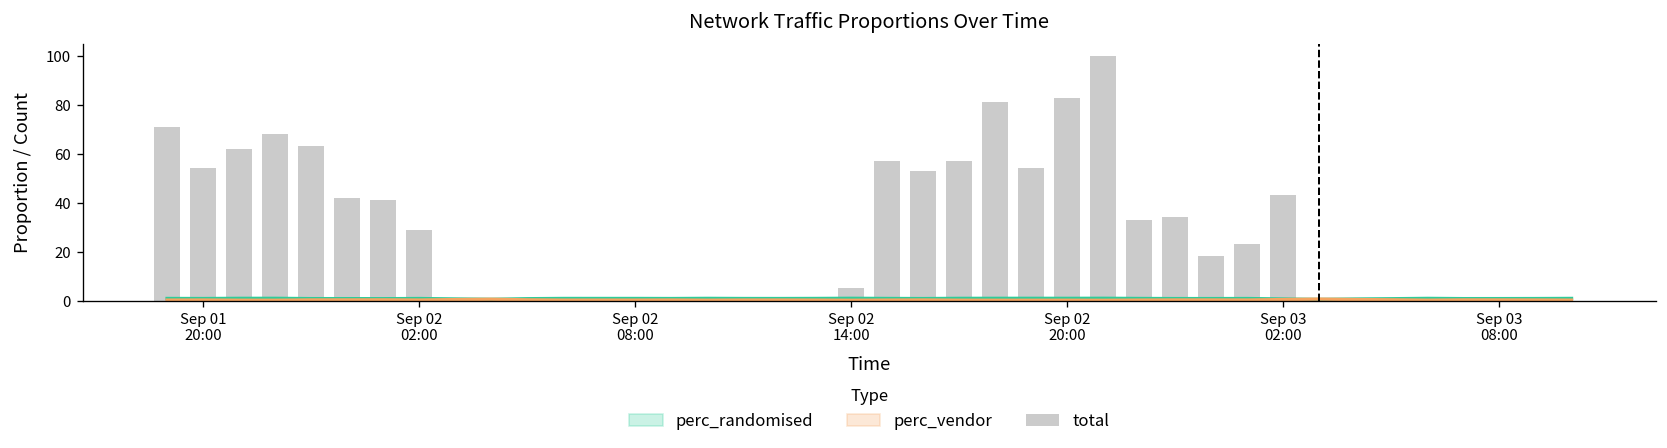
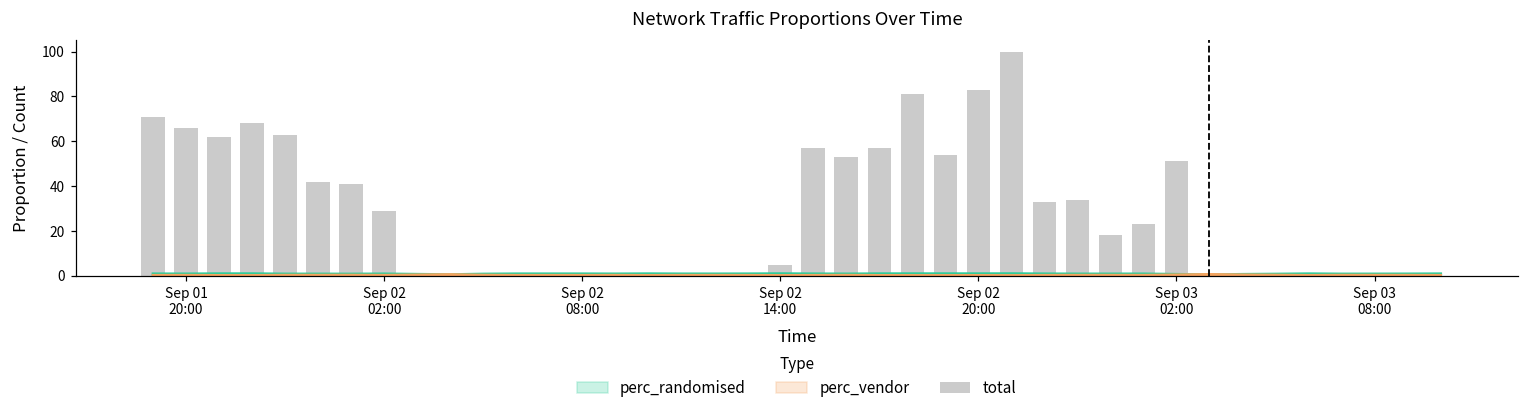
total, Sep 01 20:00: 54 -> 66
total, Sep 03 02:00: 43 -> 51
